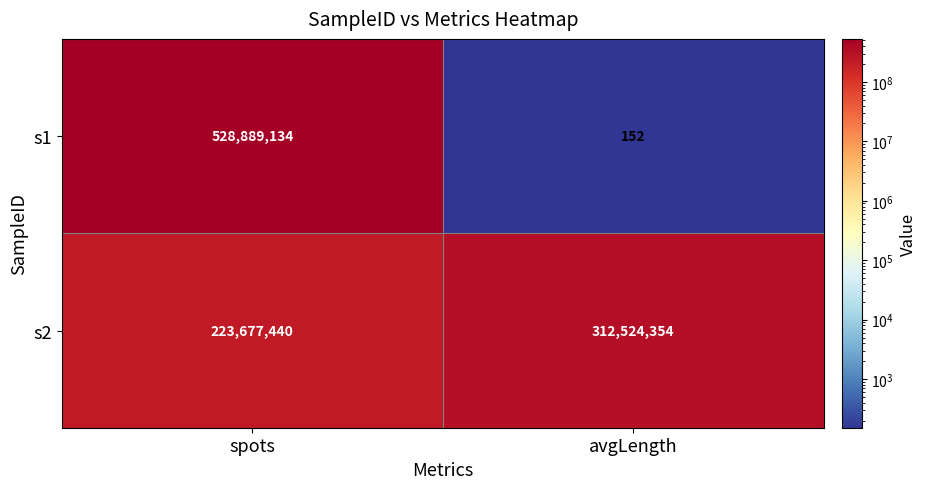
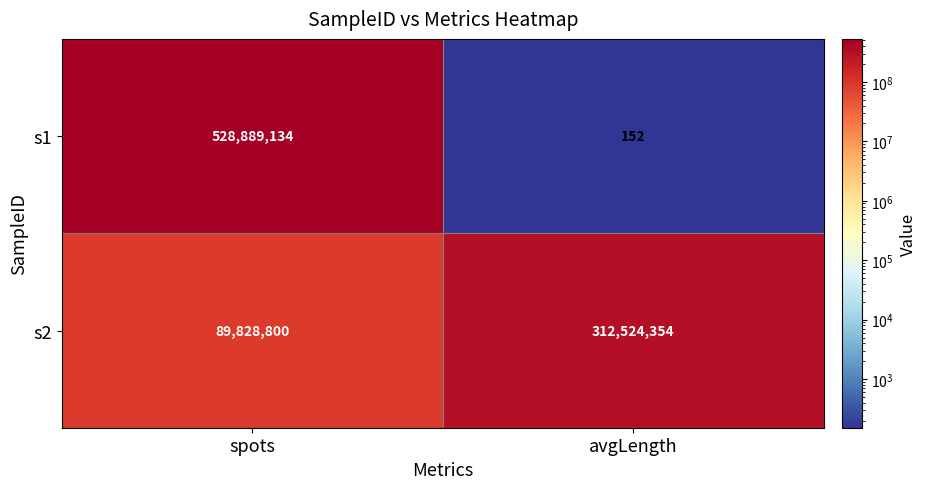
s2, spots: 223,677,440 -> 89,828,800
